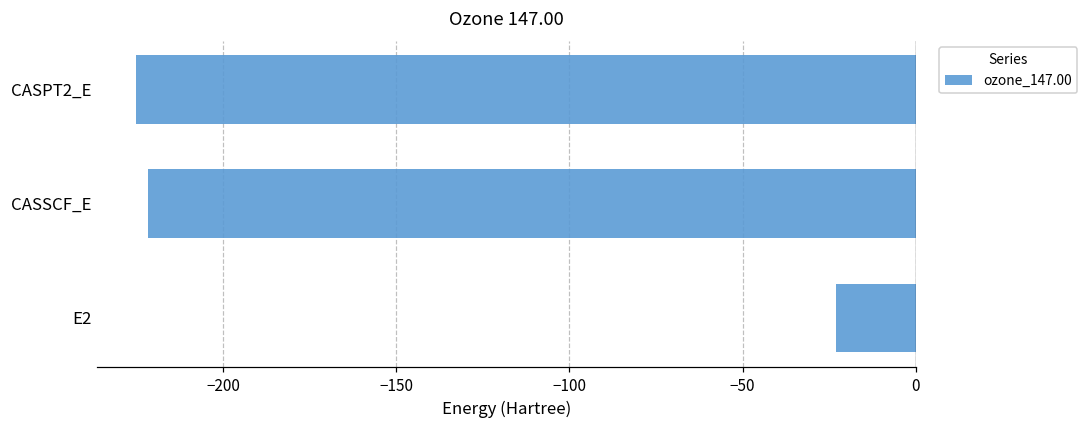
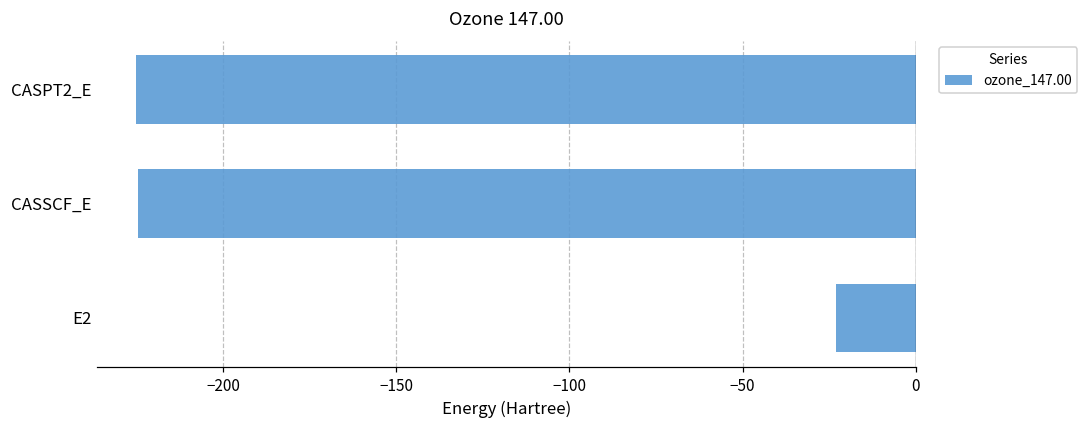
CASSCF_E: -222 -> -225
